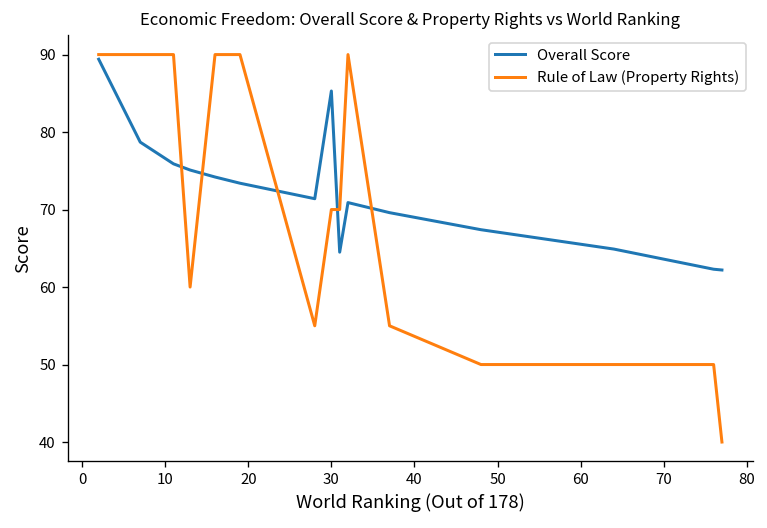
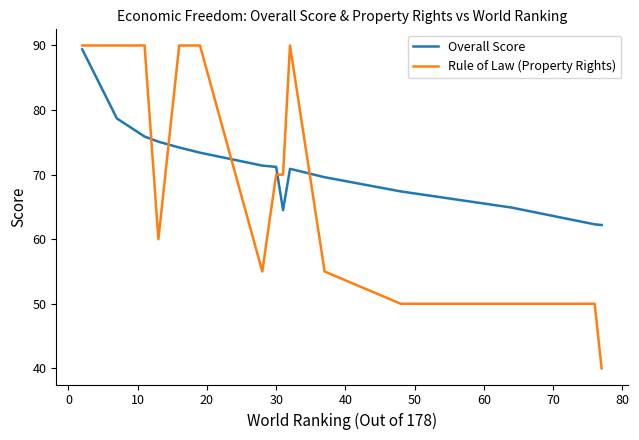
Overall Score, 30: 85 -> 71
